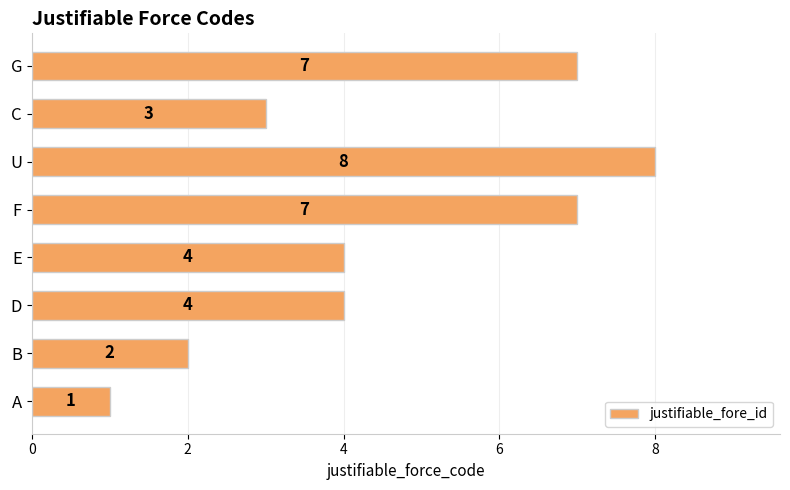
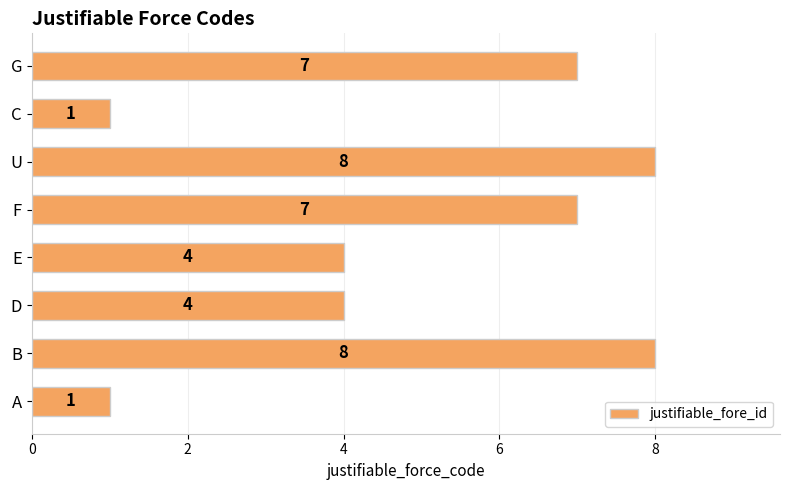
C: 3 -> 1
B: 2 -> 8
